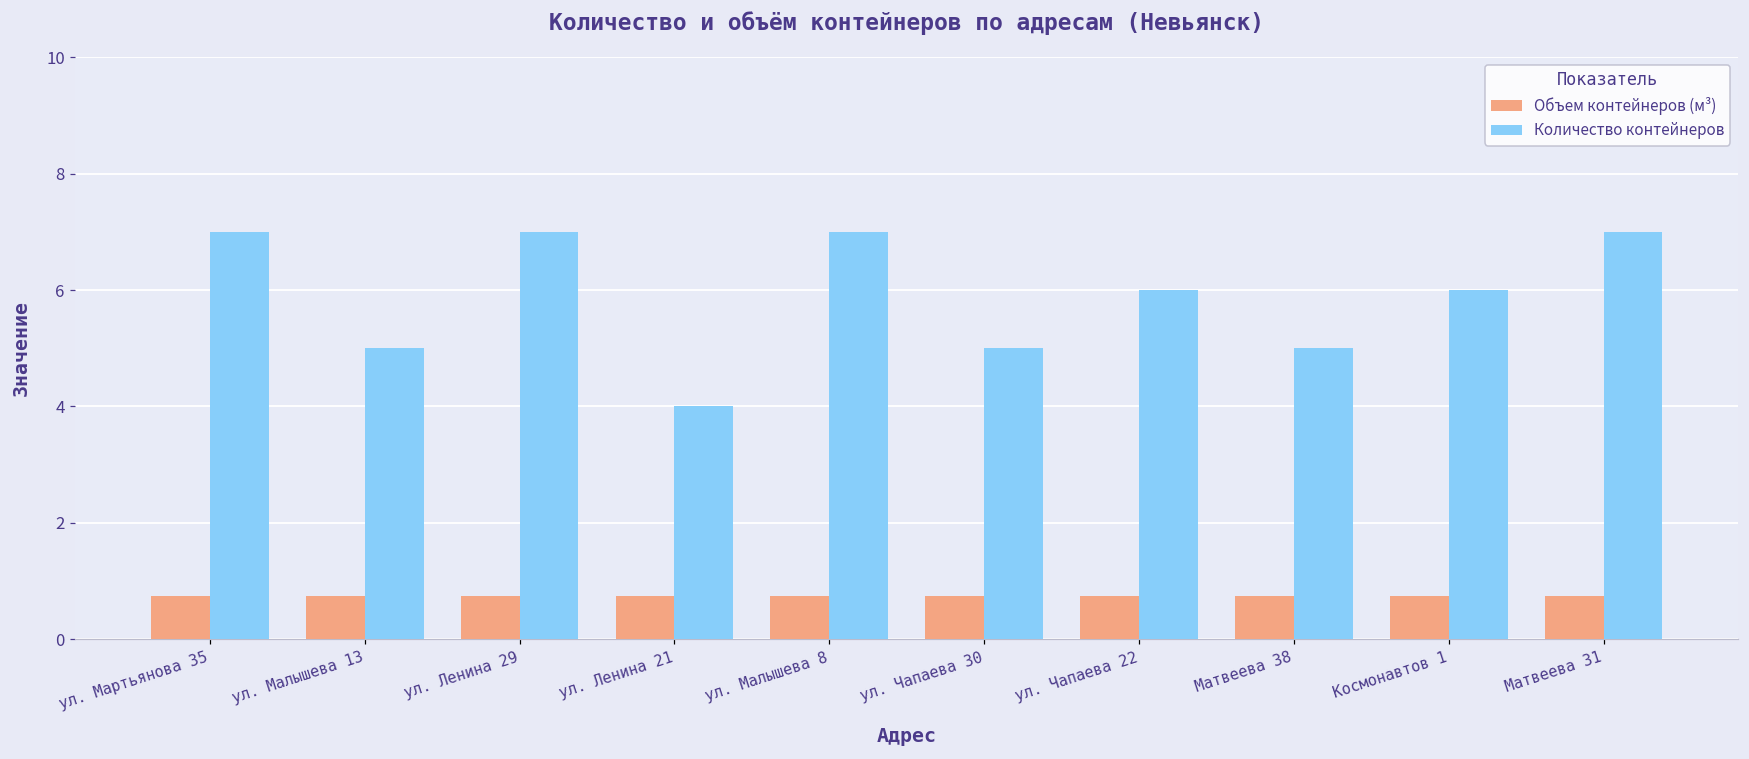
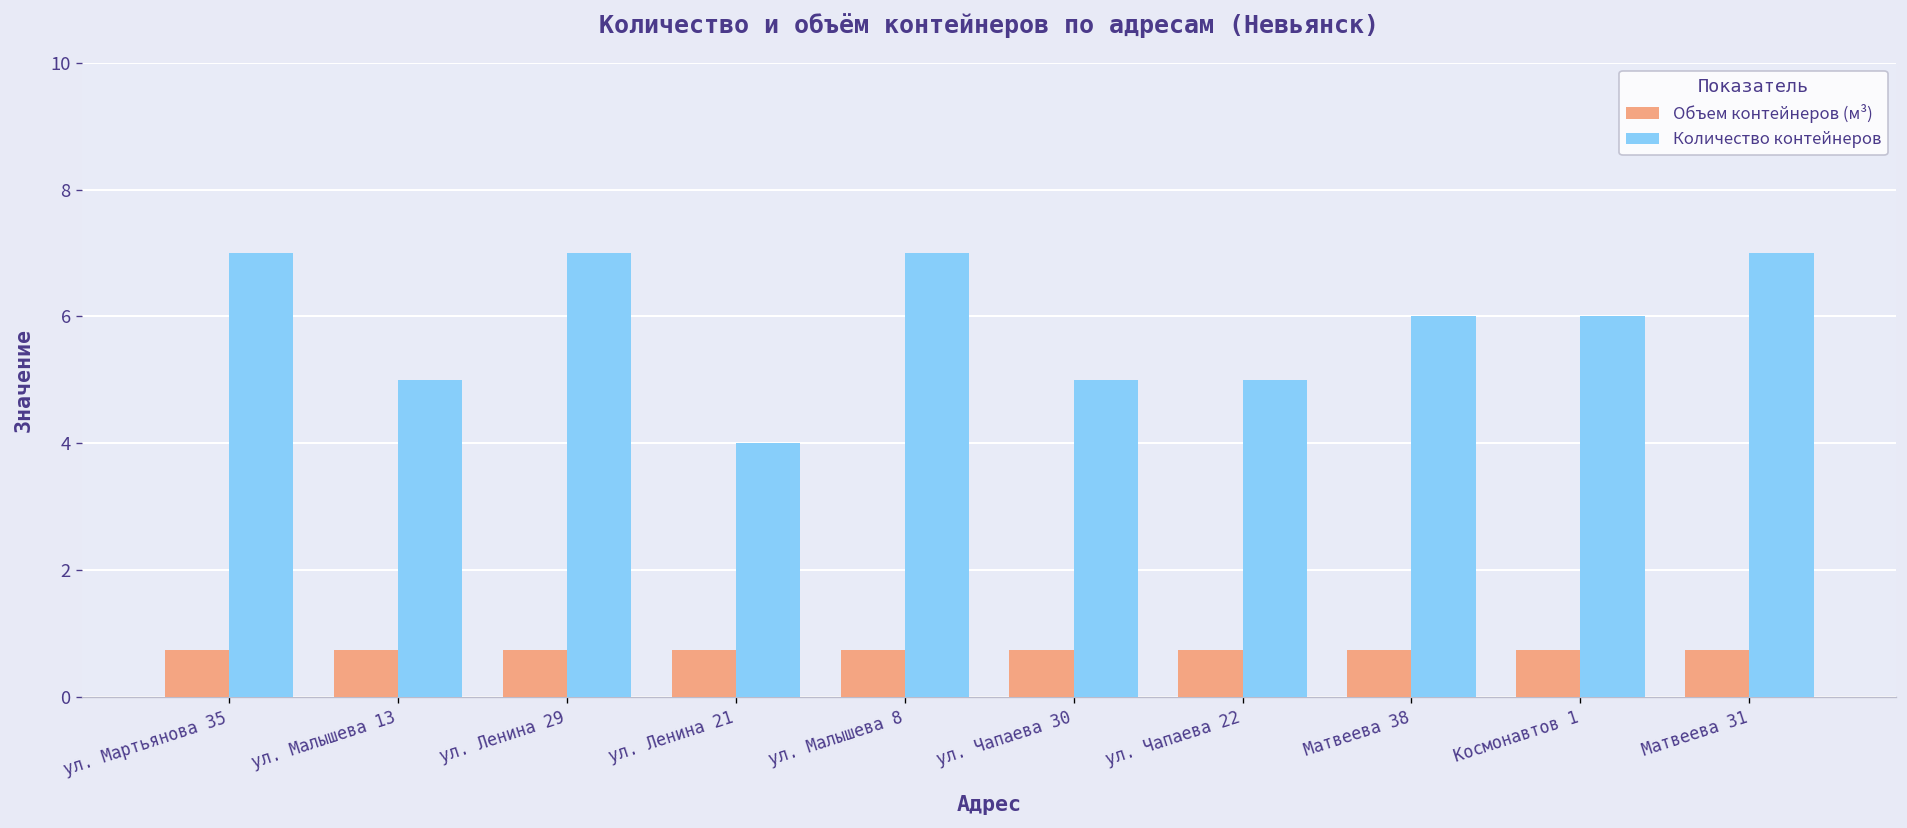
Количество контейнеров, ул. Чапаева 22: 6 -> 5
Количество контейнеров, Матвеева 38: 5 -> 6
